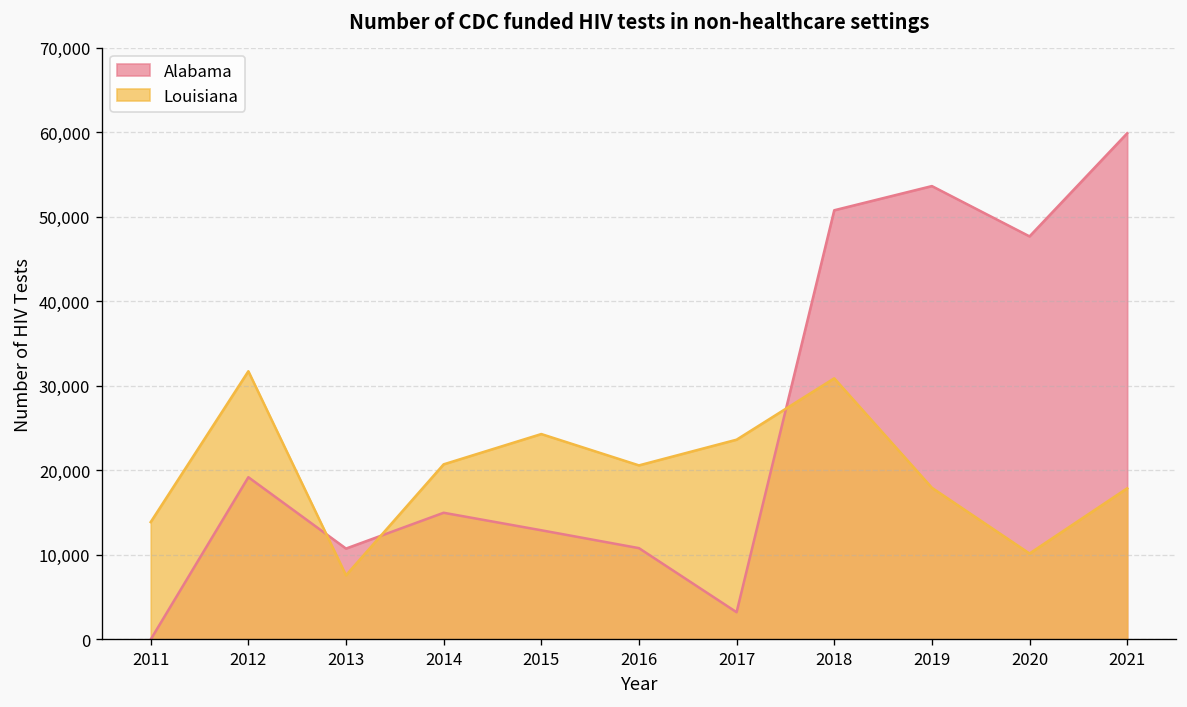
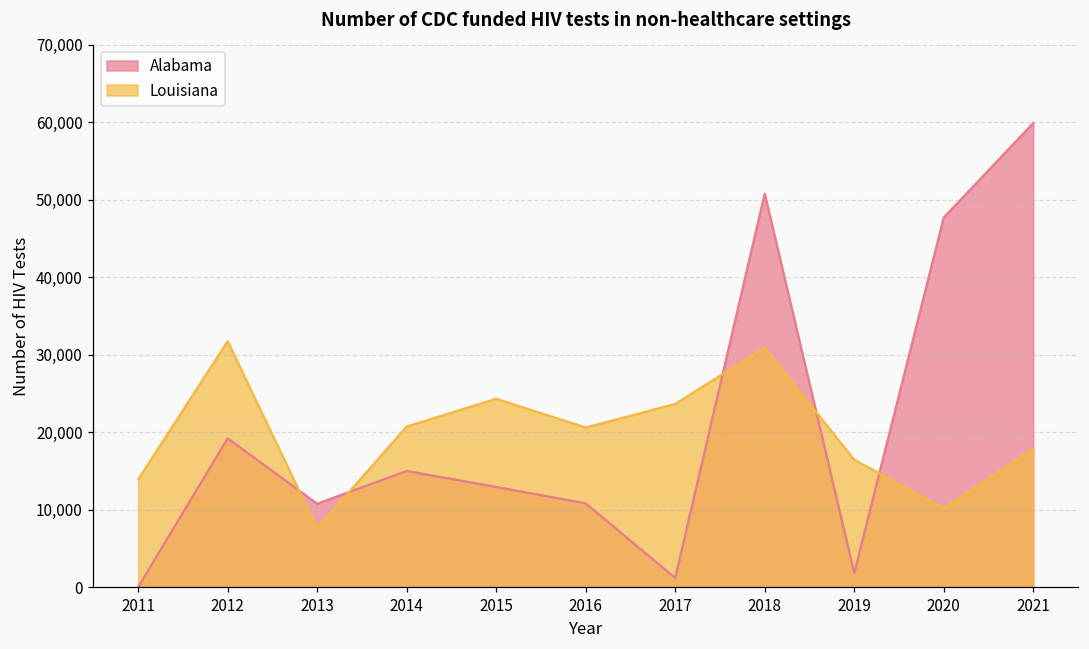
Alabama, 2017: 3,000 -> 1,000
Alabama, 2019: 54,000 -> 2,000
Louisiana, 2019: 18,000 -> 16,000
